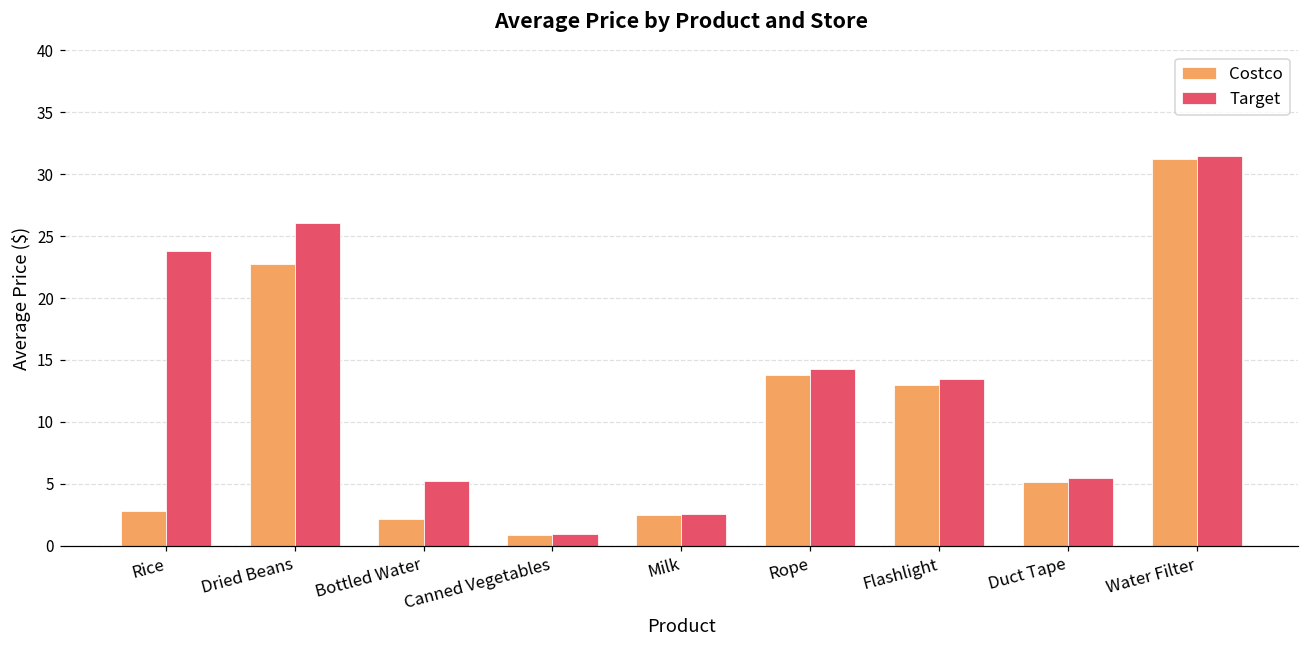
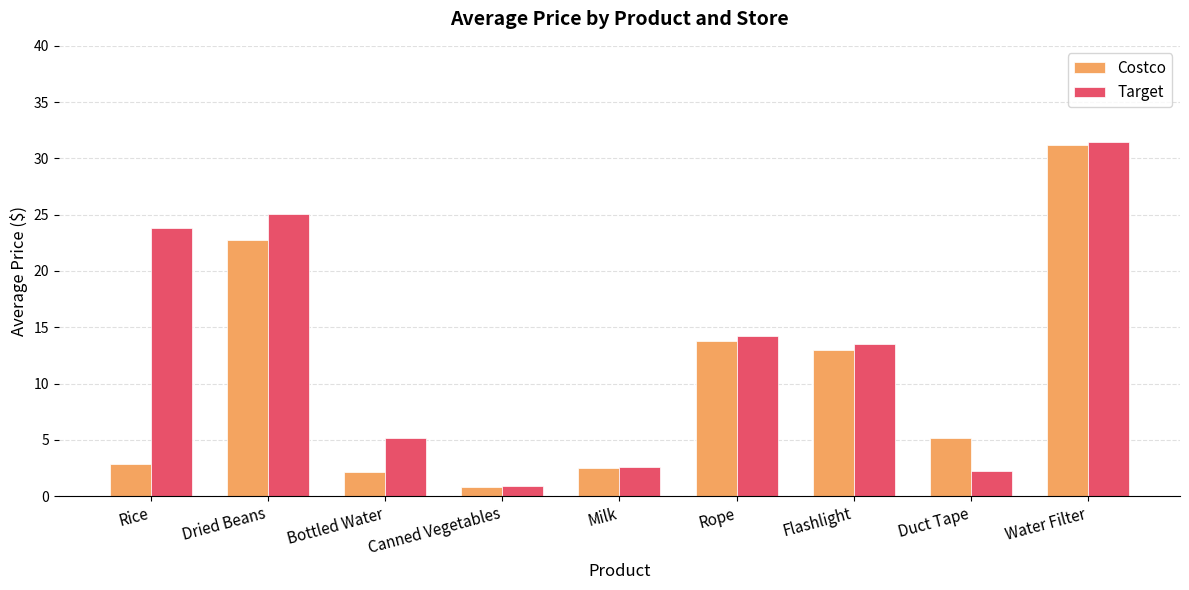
Target, Dried Beans: 26.1 -> 25.1
Target, Duct Tape: 5.5 -> 2.2
